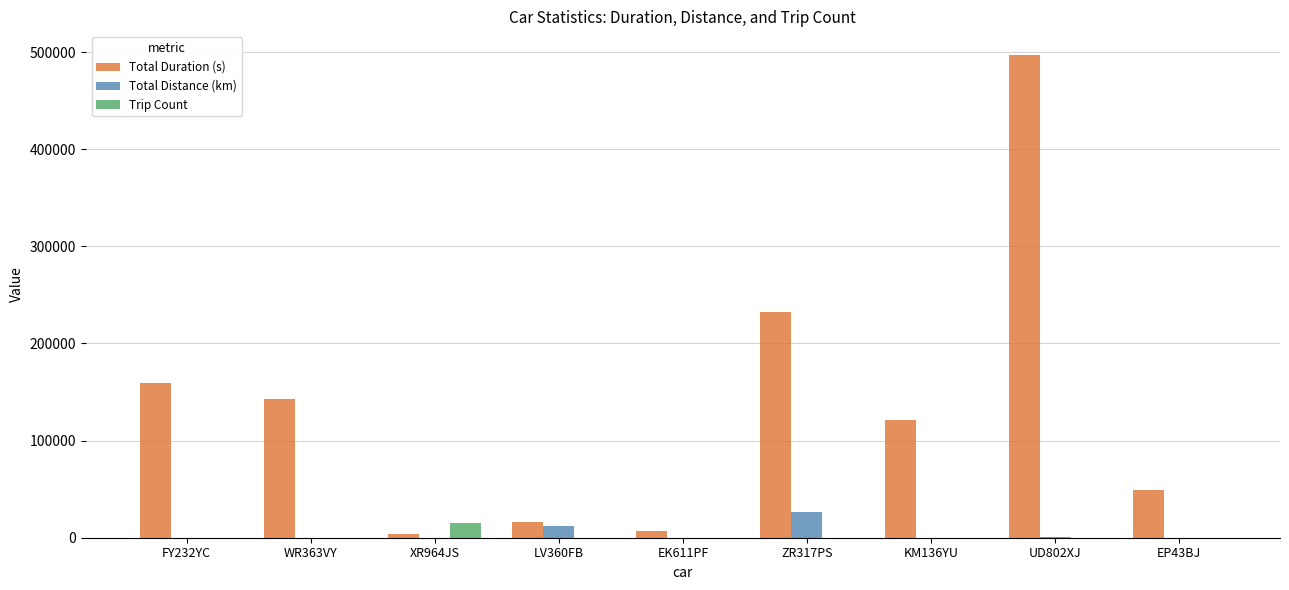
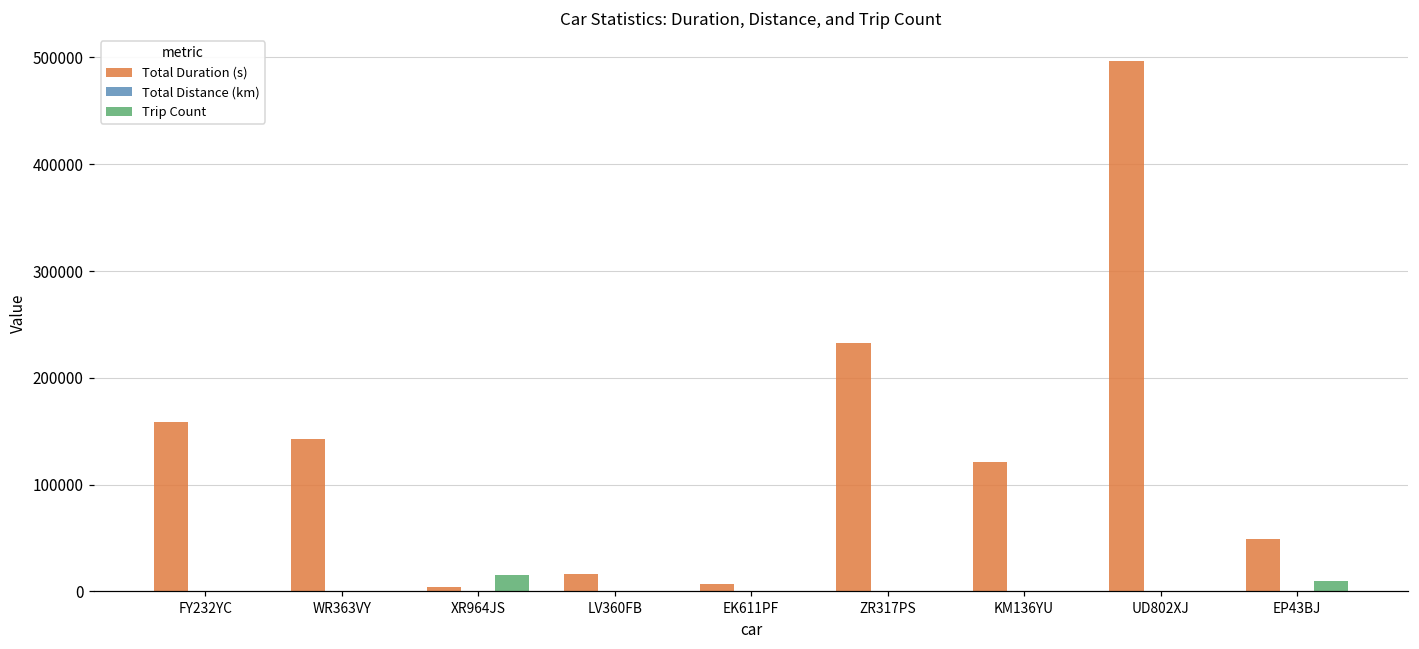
Total Distance (km), LV360FB: 10000 -> 0
Total Distance (km), ZR317PS: 30000 -> 0
Trip Count, EP43BJ: 0 -> 10000
